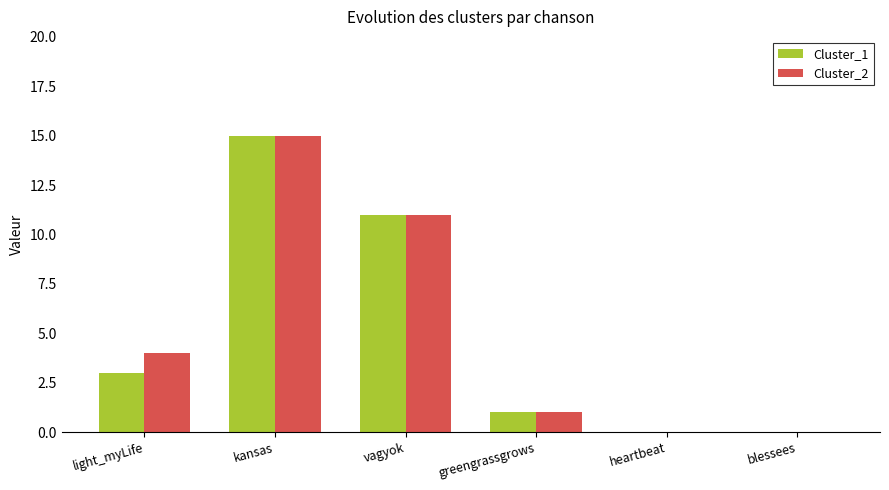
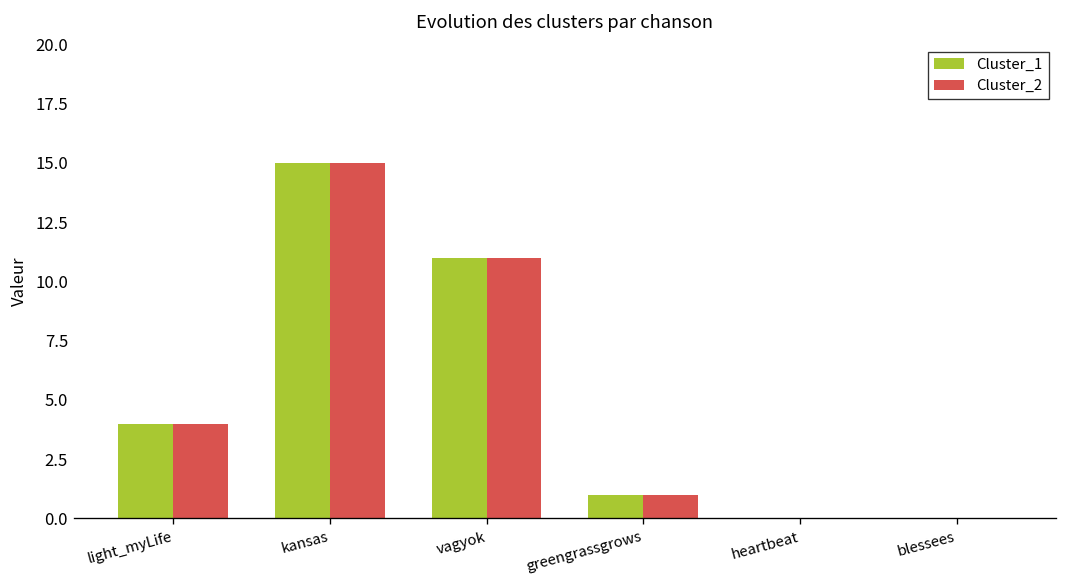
Cluster_1, light_myLife: 3 -> 4
